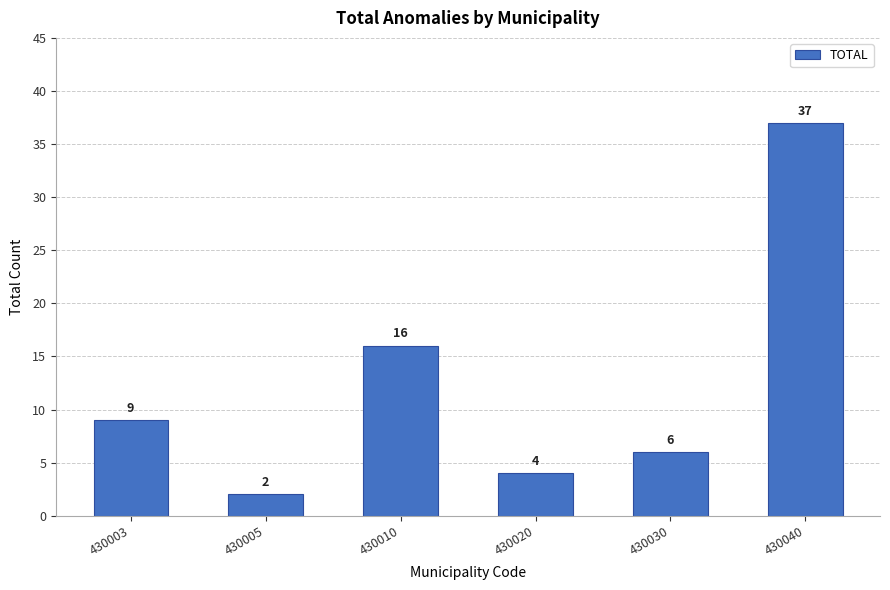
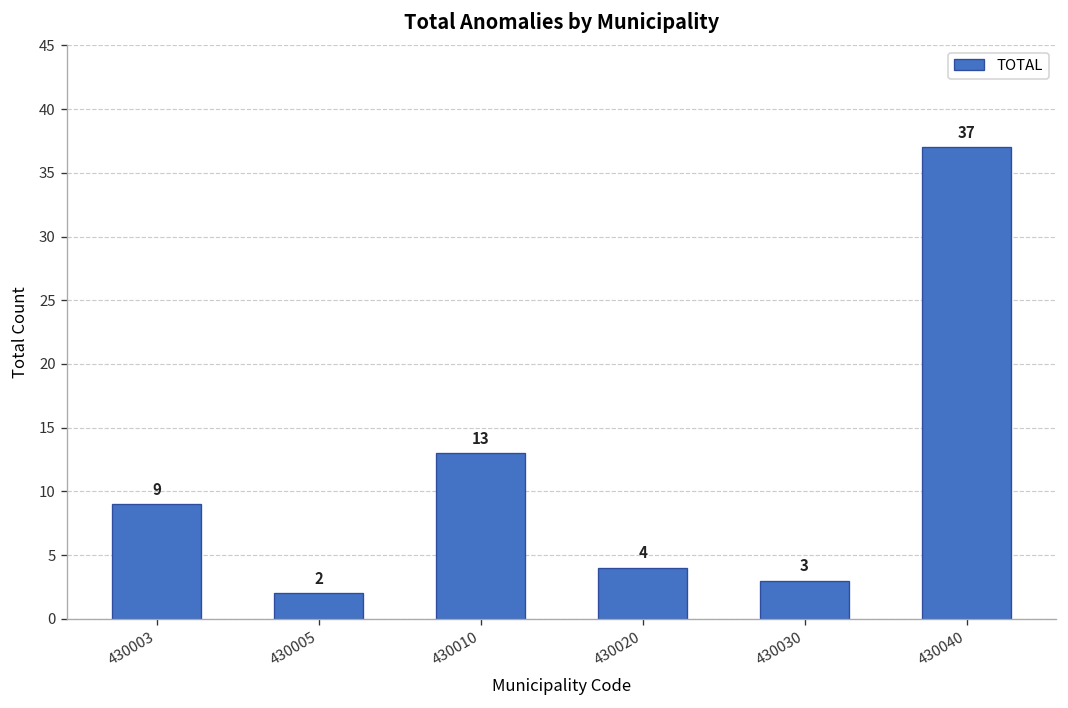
430010: 16 -> 13
430030: 6 -> 3
